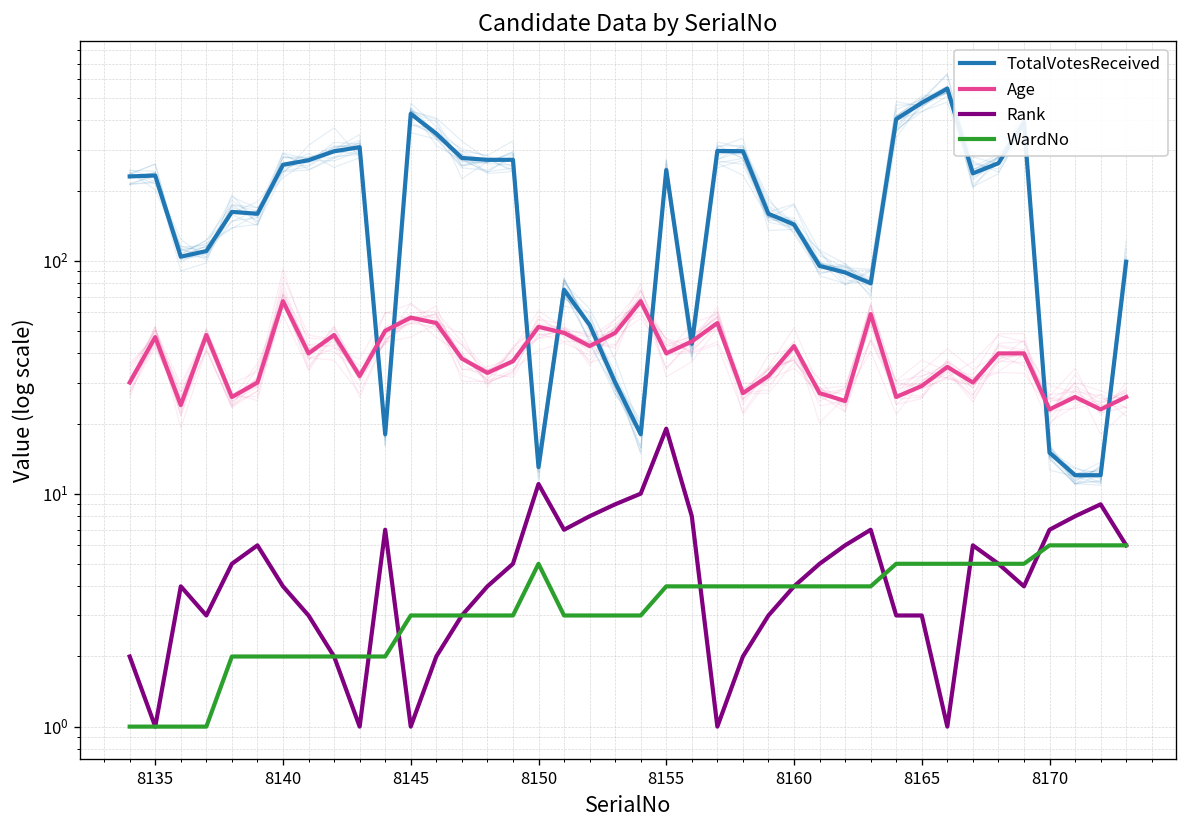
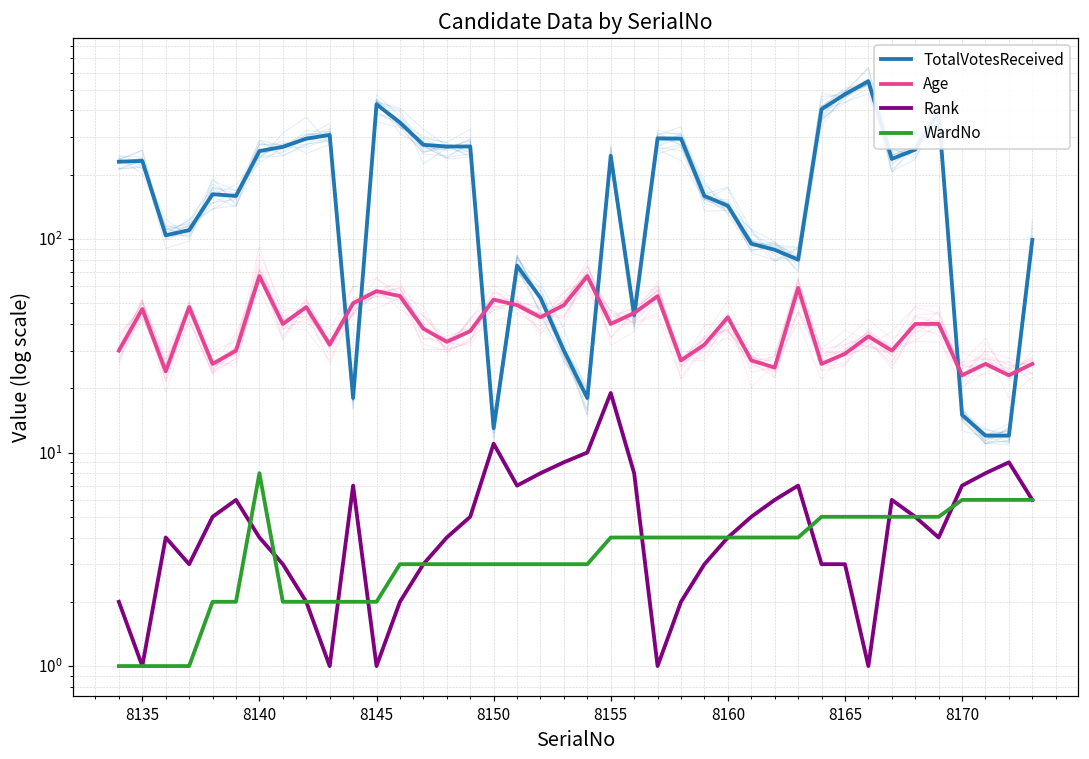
WardNo, 8140: 2 -> 8
WardNo, 8145: 3 -> 2
WardNo, 8150: 5 -> 3
